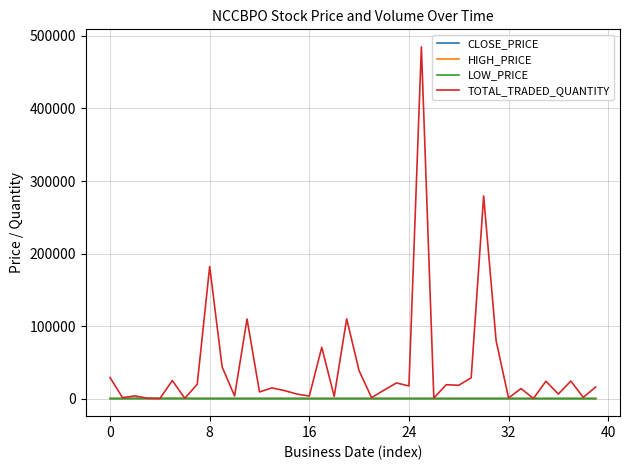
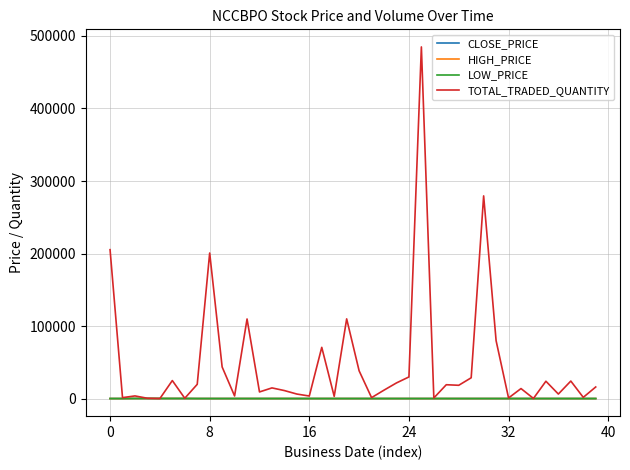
TOTAL_TRADED_QUANTITY, 0: 30000 -> 210000
TOTAL_TRADED_QUANTITY, 8: 180000 -> 200000
TOTAL_TRADED_QUANTITY, 24: 20000 -> 30000
